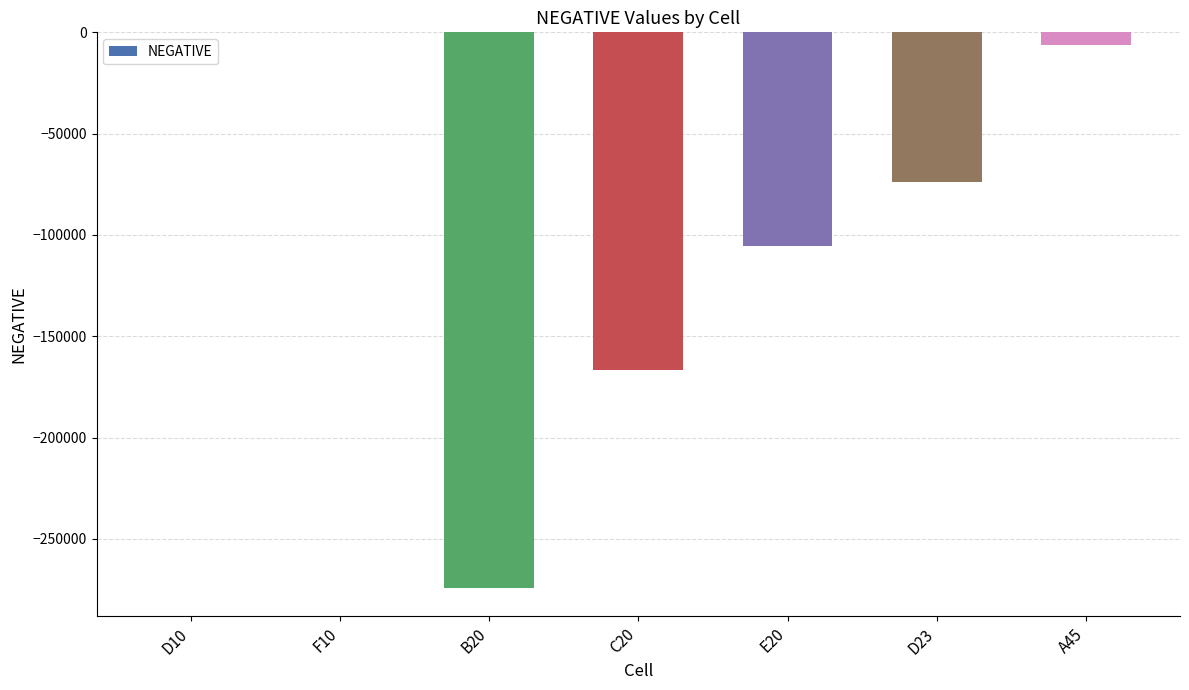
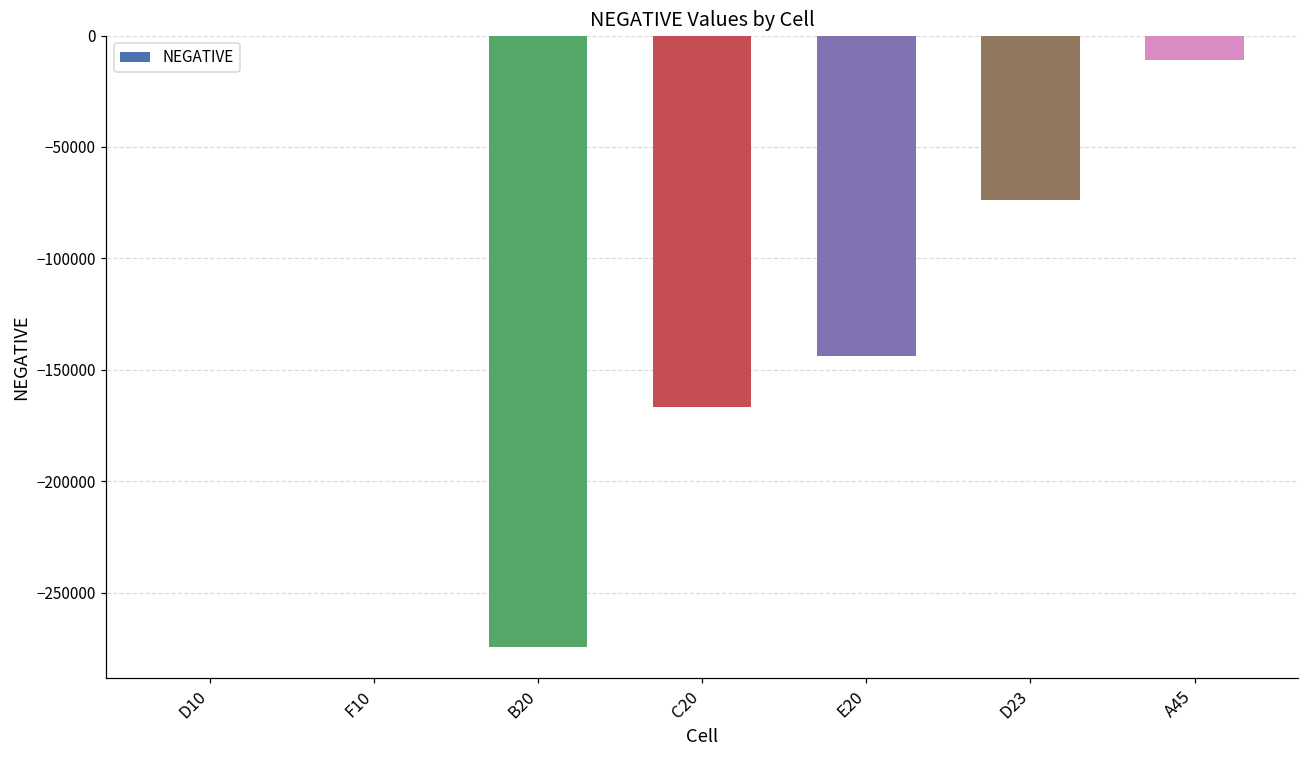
E20: -106000 -> -144000
A45: -6000 -> -11000
